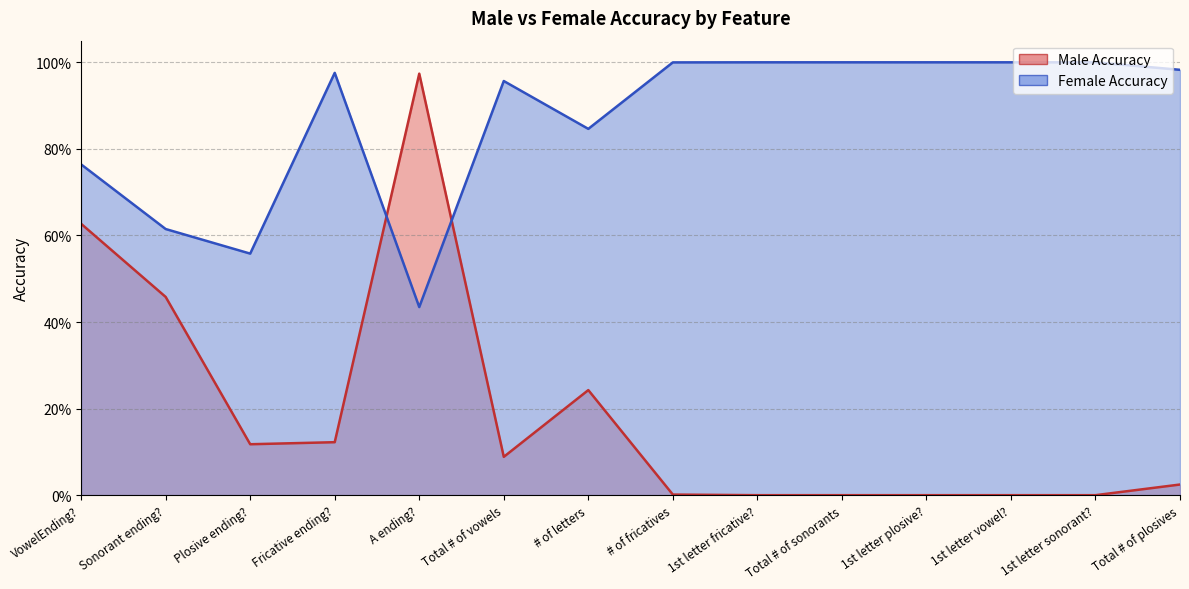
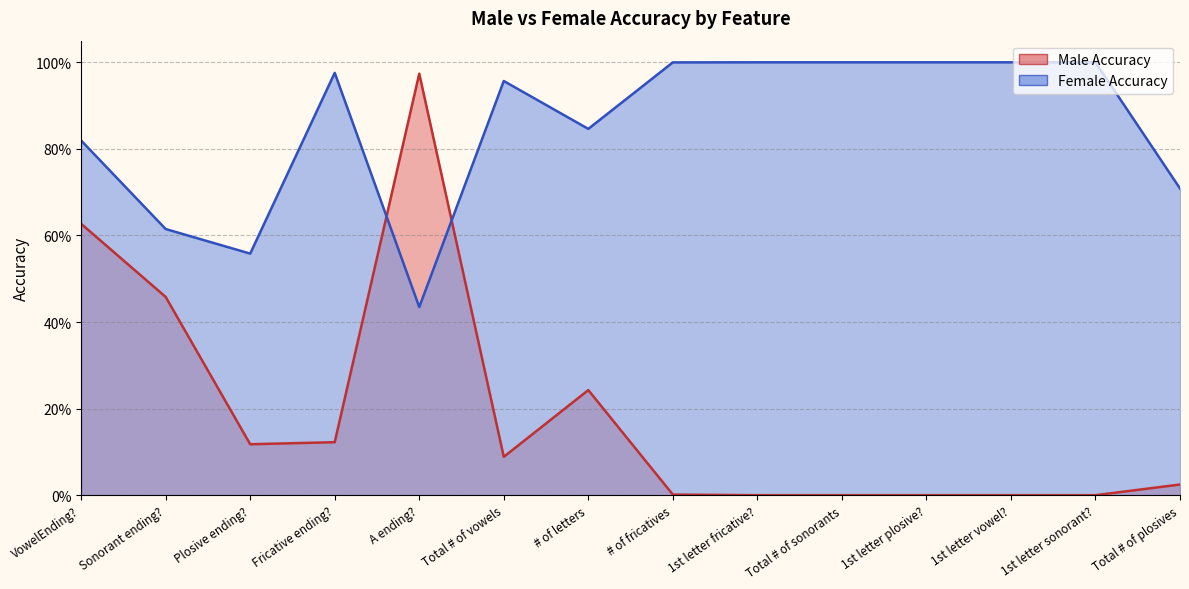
Female Accuracy, VowelEnding?: 76% -> 82%
Female Accuracy, Total # of plosives: 98% -> 71%
